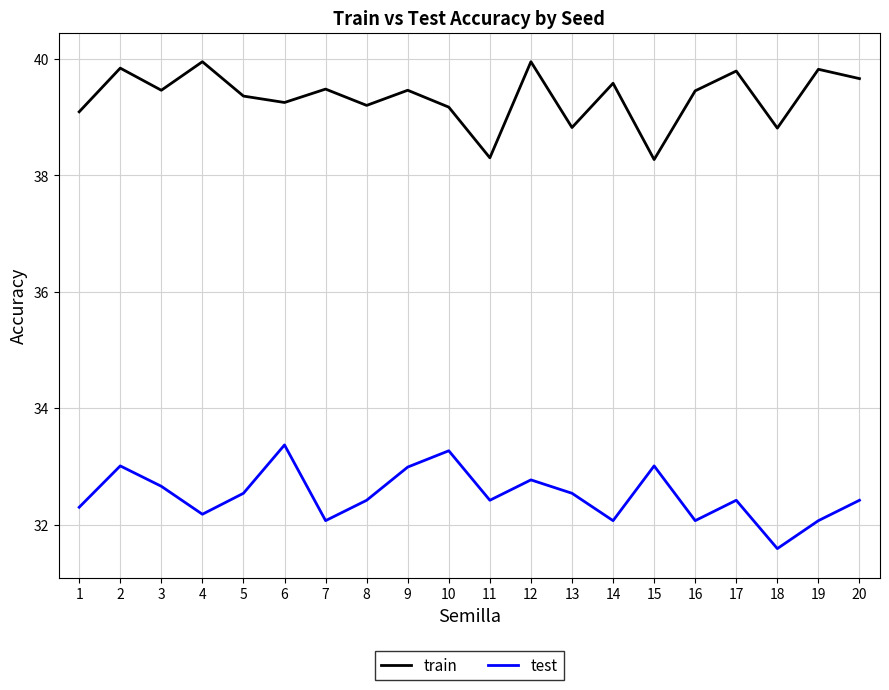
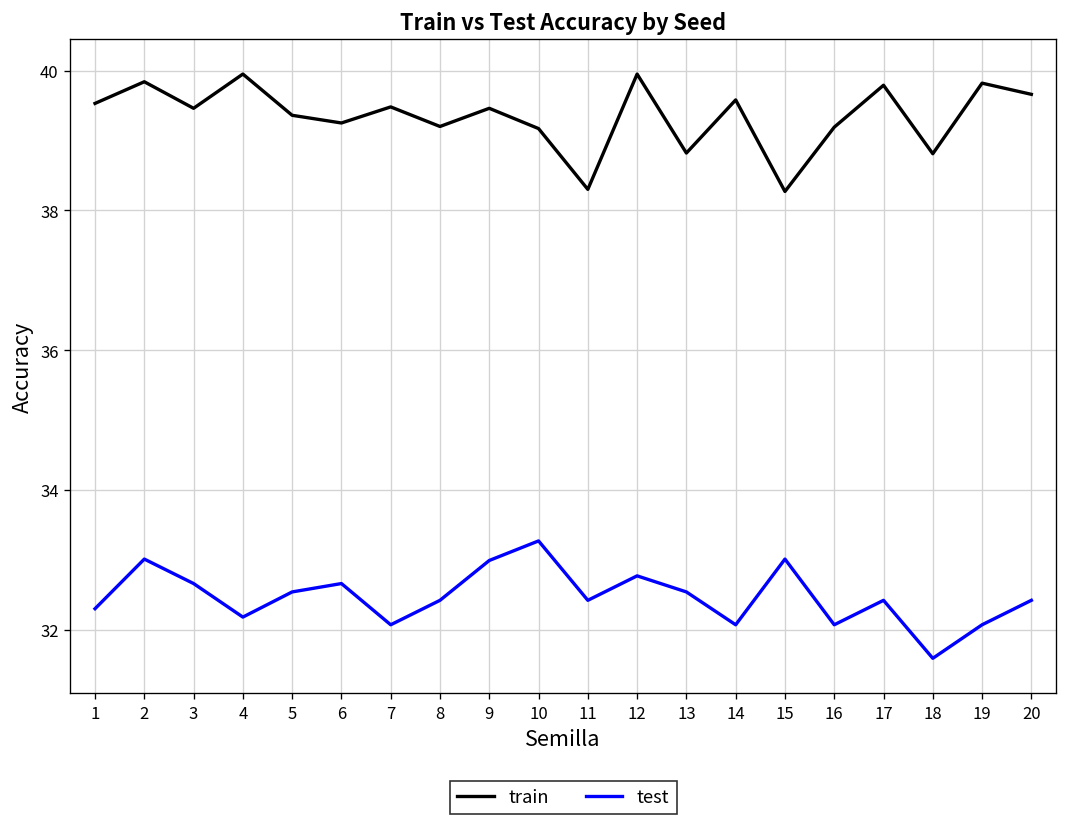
train, 1: 39.1 -> 39.5
test, 6: 33.4 -> 32.7
train, 16: 39.5 -> 39.2
